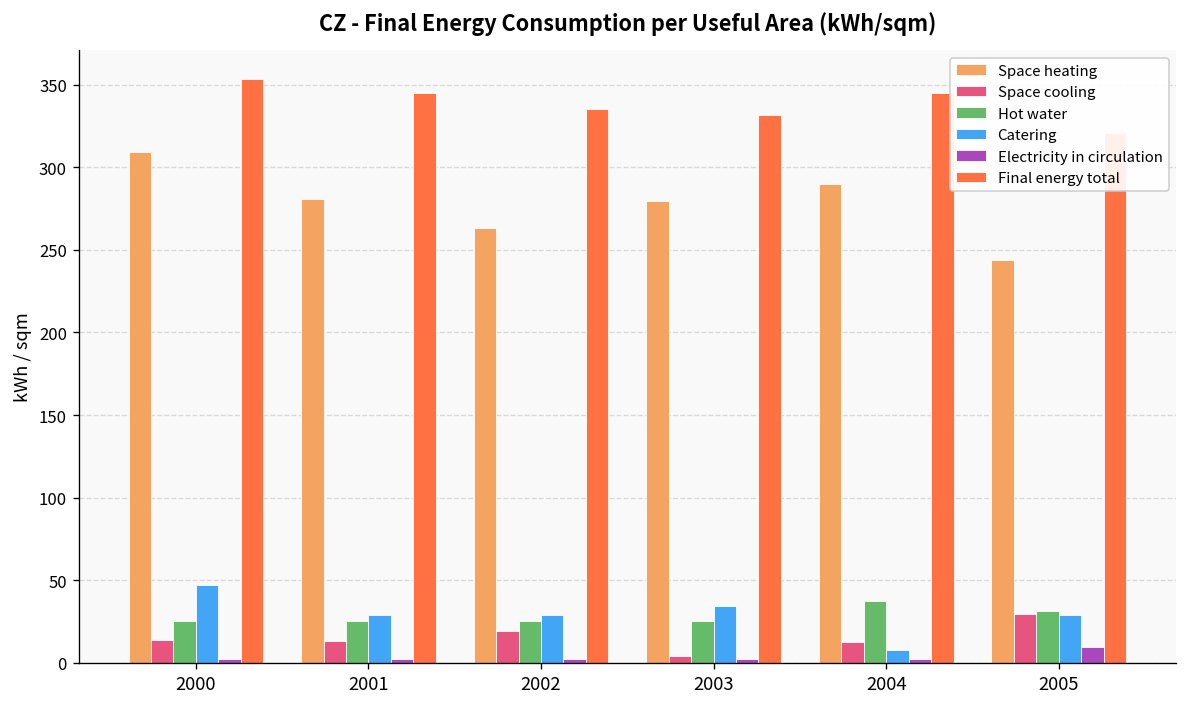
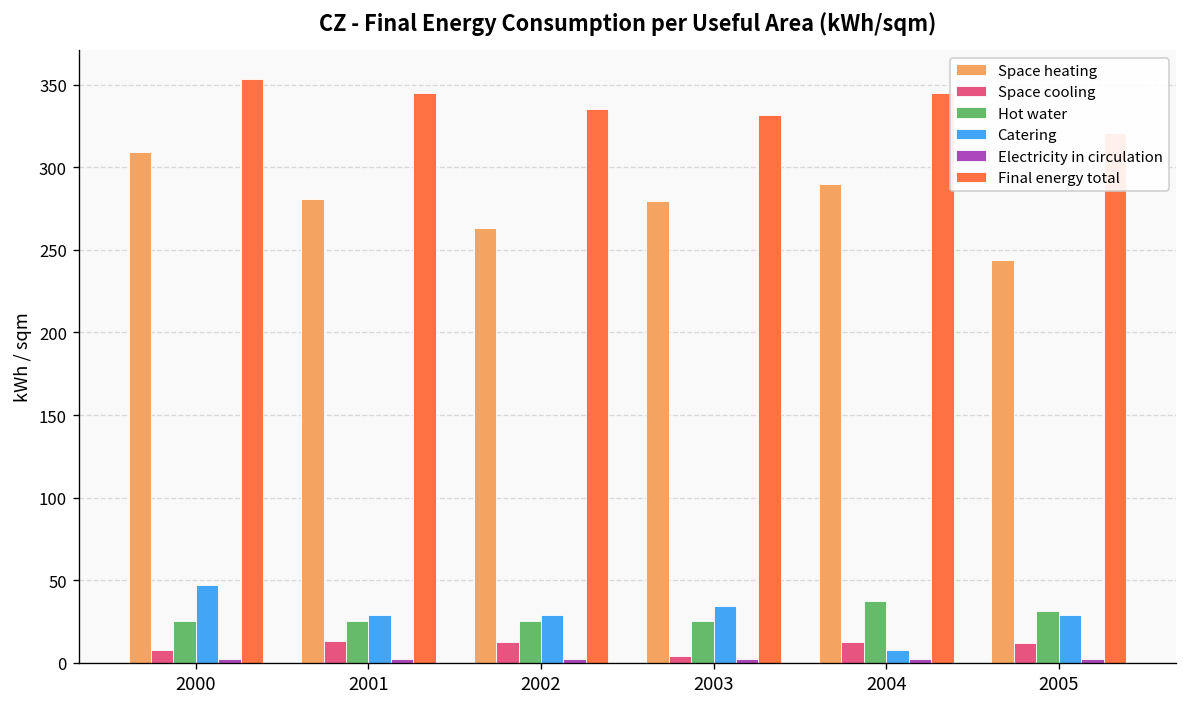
Space cooling, 2000: 14 -> 8
Space cooling, 2002: 20 -> 13
Space cooling, 2005: 29 -> 12
Electricity in circulation, 2005: 10 -> 2
